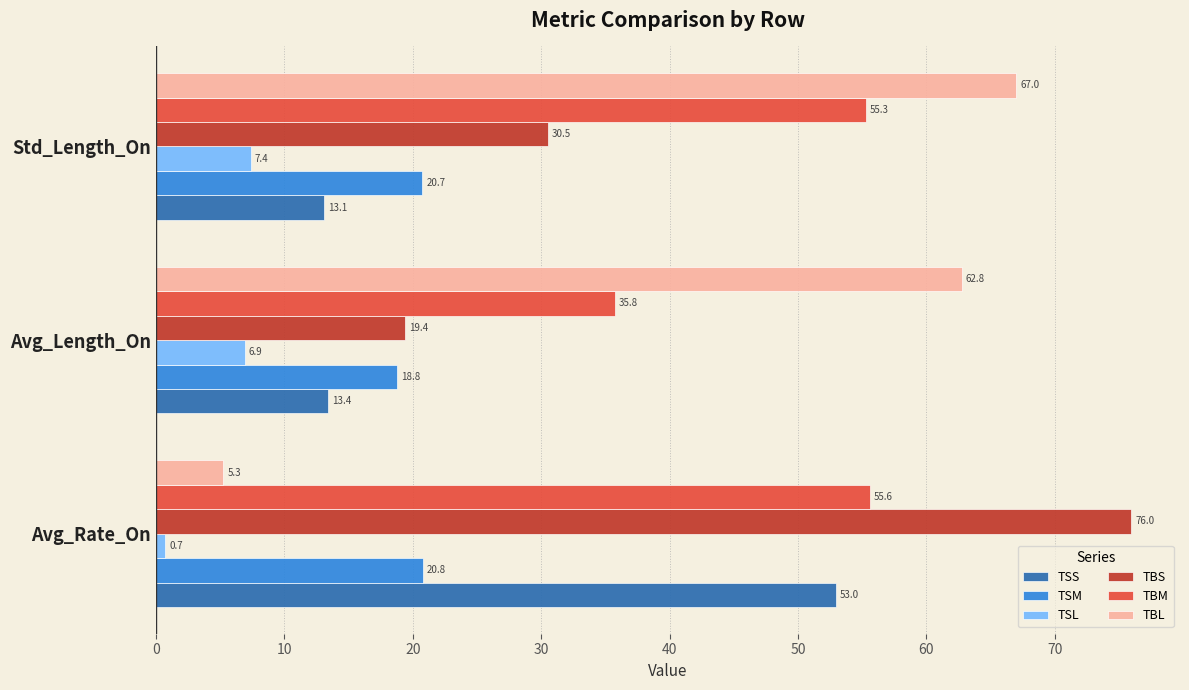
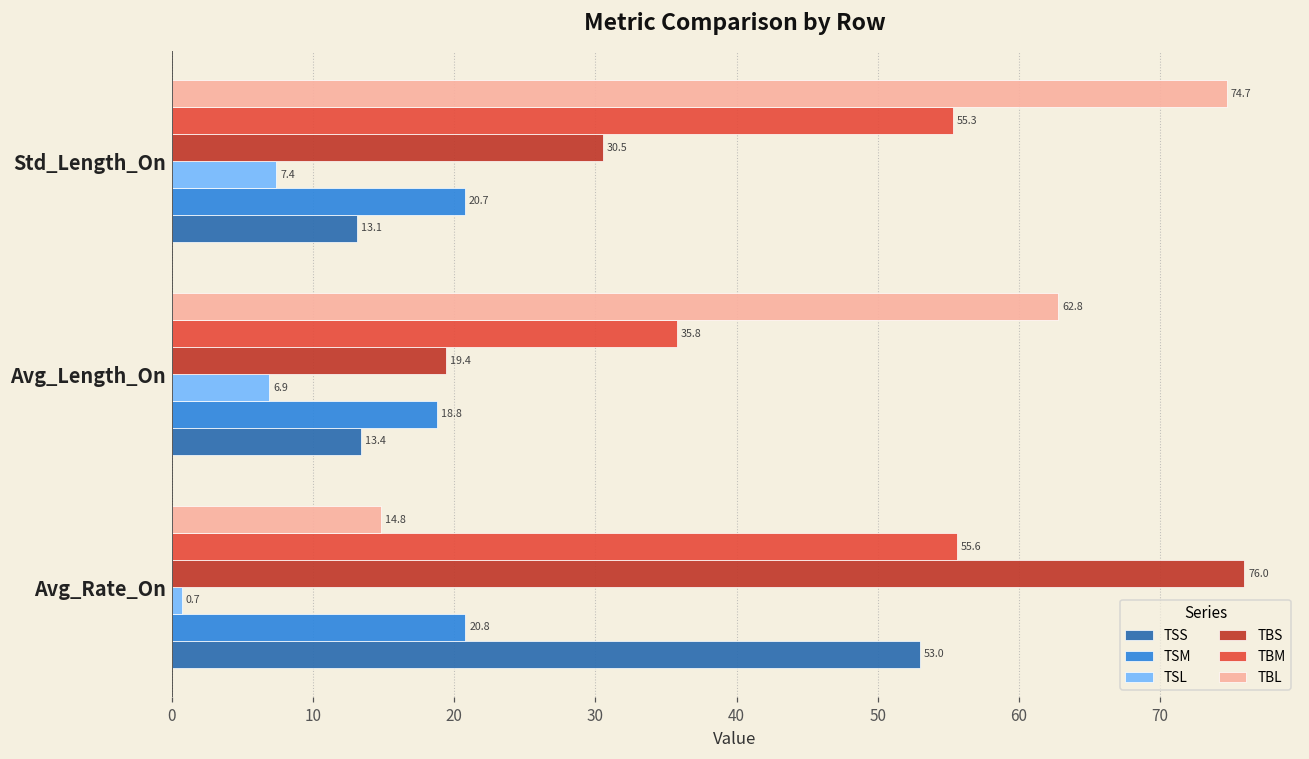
TBL, Std_Length_On: 67.0 -> 74.7
TBL, Avg_Rate_On: 5.3 -> 14.8
